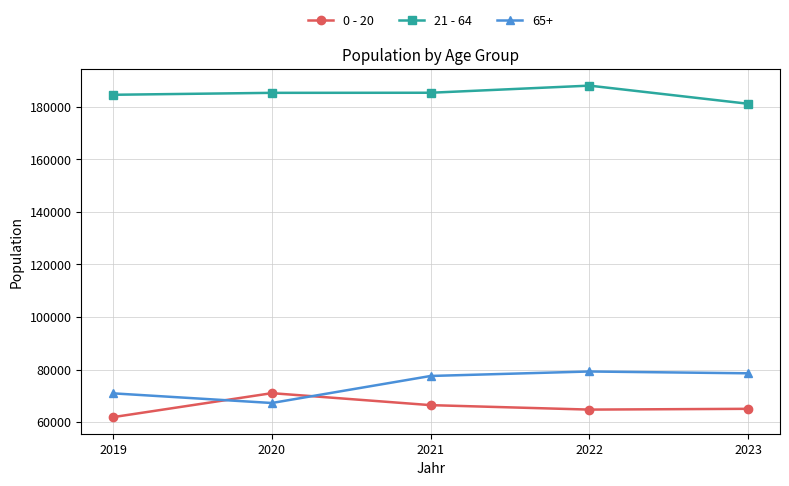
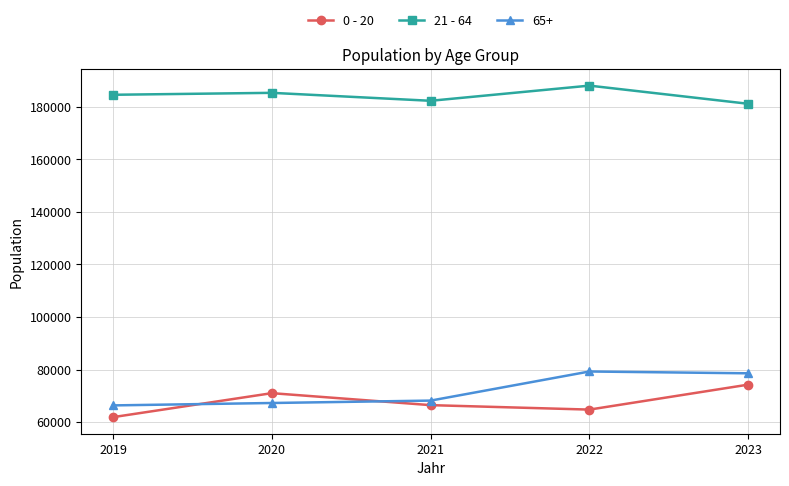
65+, 2019: 71000 -> 66000
21 - 64, 2021: 185000 -> 182000
65+, 2021: 78000 -> 68000
0 - 20, 2023: 65000 -> 74000
